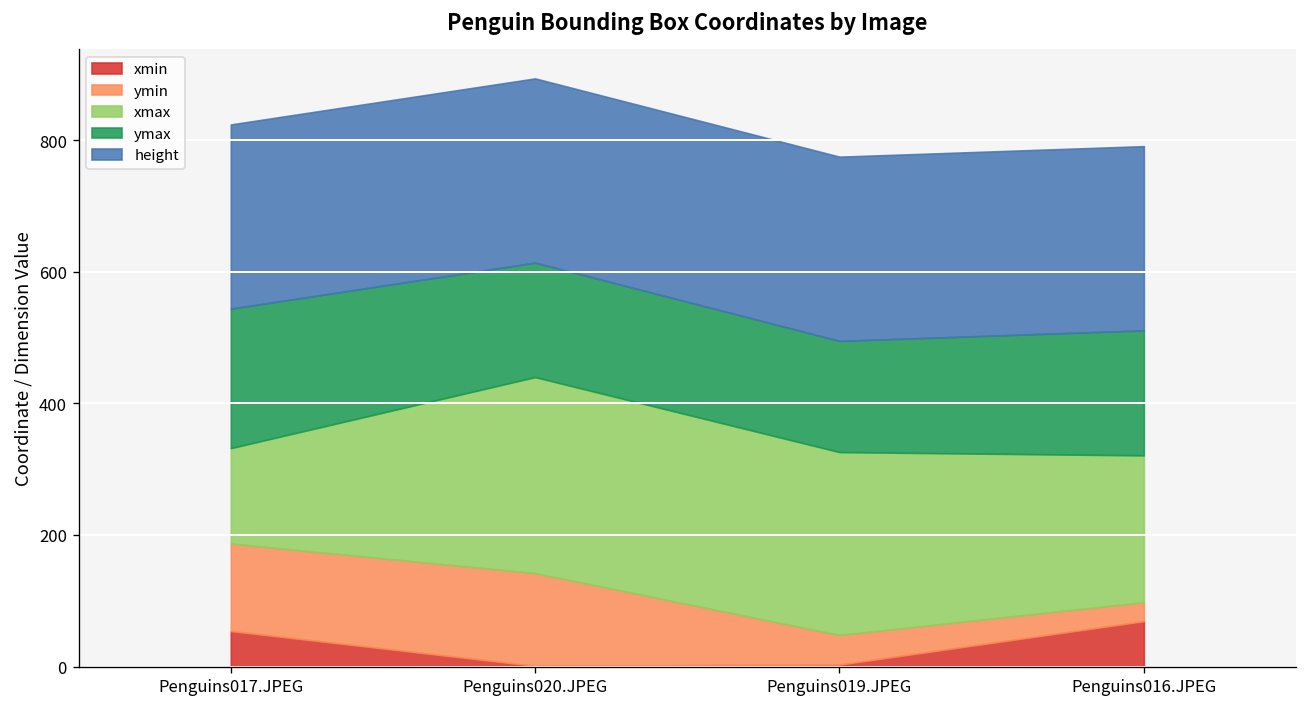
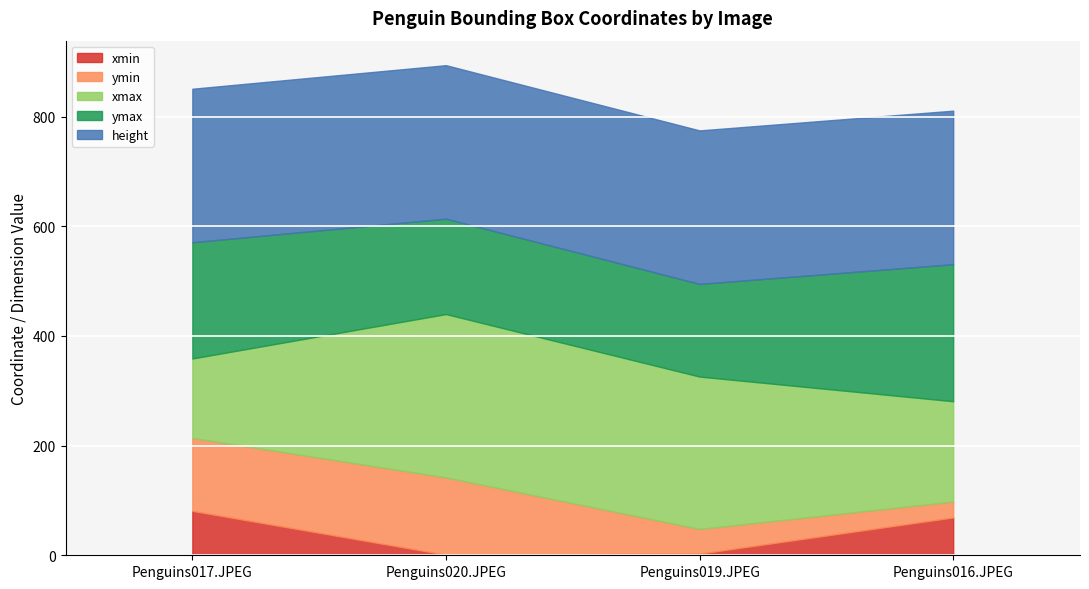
xmin, Penguins017.JPEG: 50 -> 80
xmax, Penguins016.JPEG: 220 -> 180
ymax, Penguins016.JPEG: 190 -> 250
